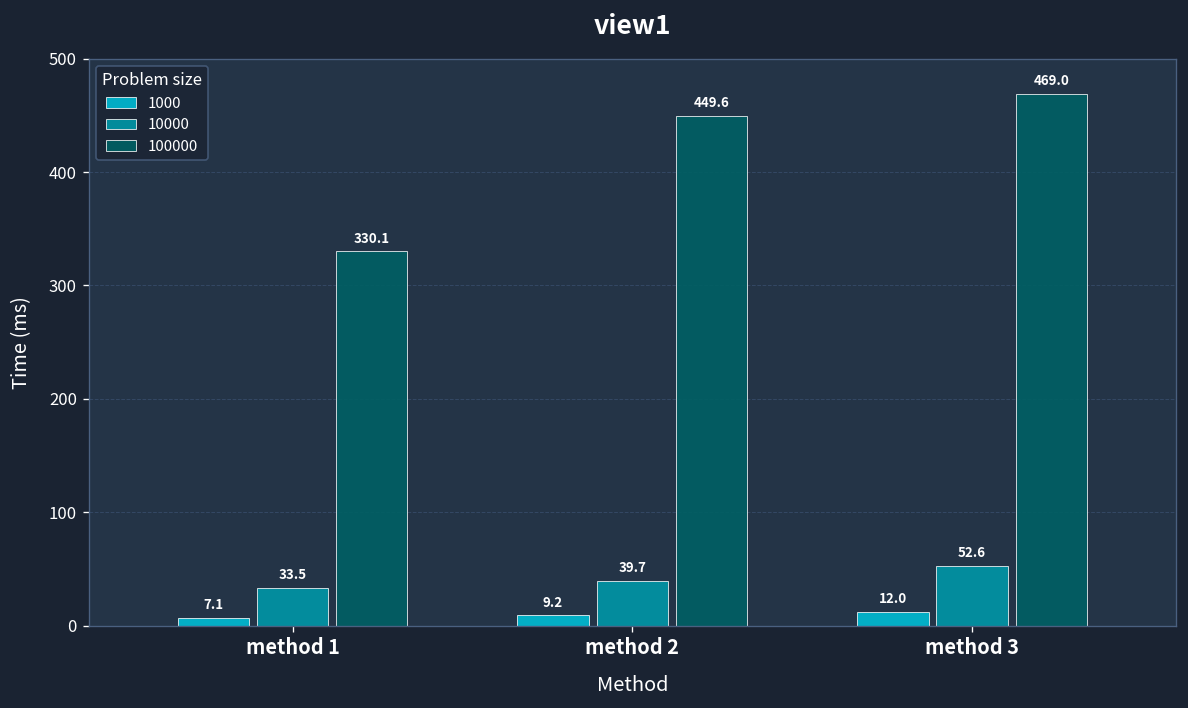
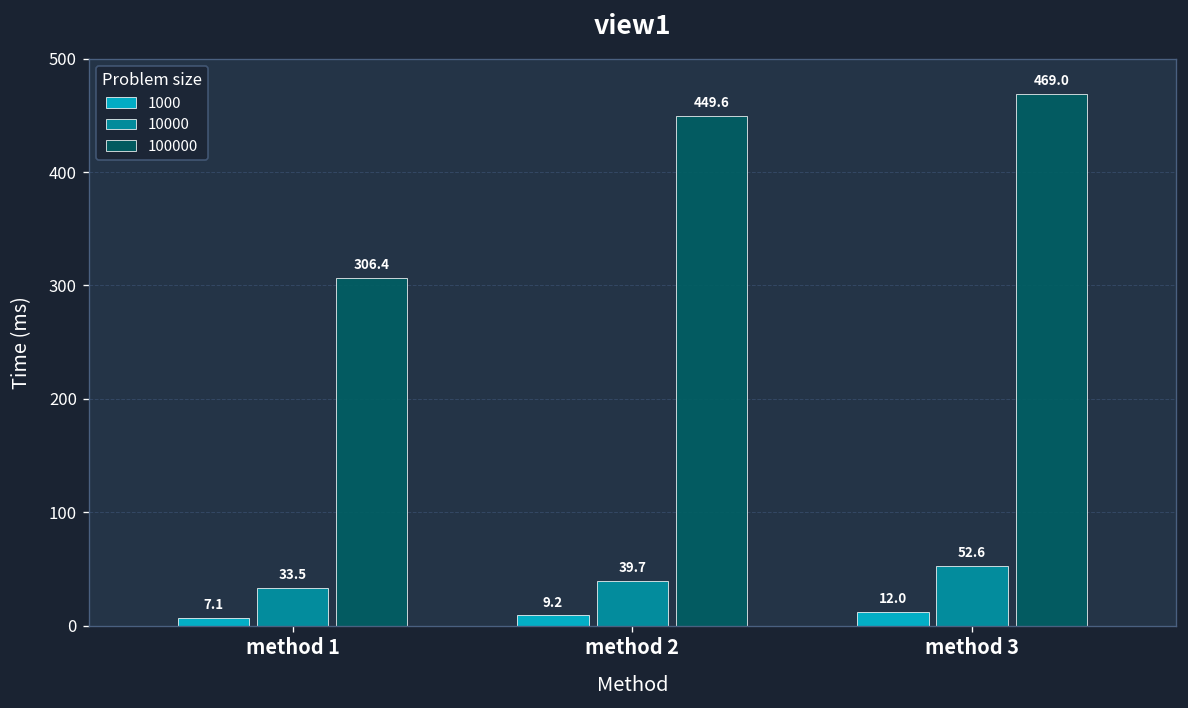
100000, method 1: 330.1 -> 306.4
